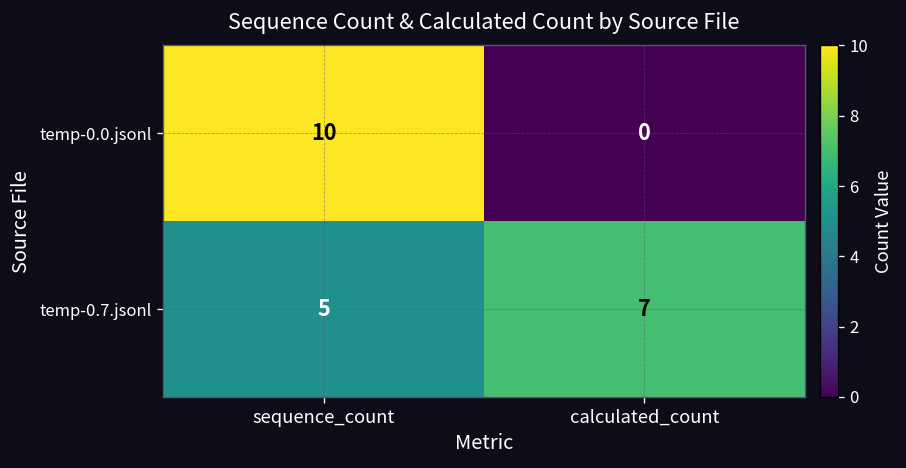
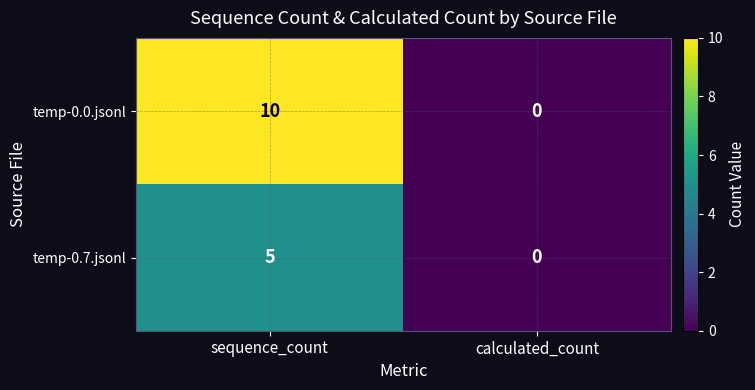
temp-0.7.jsonl, calculated_count: 7 -> 0
